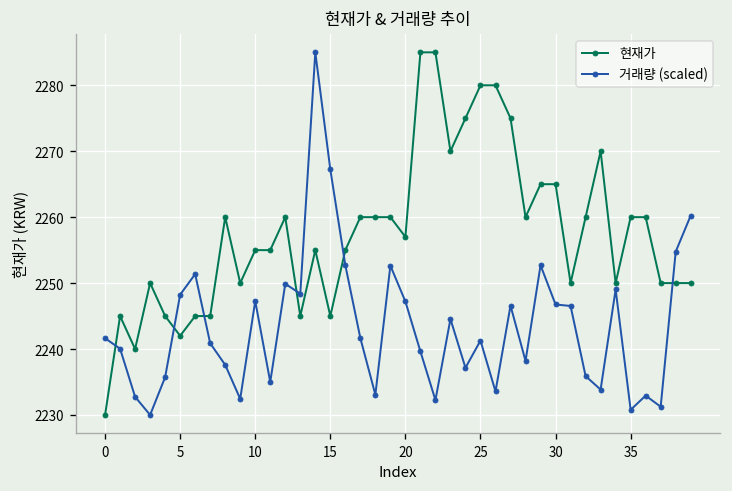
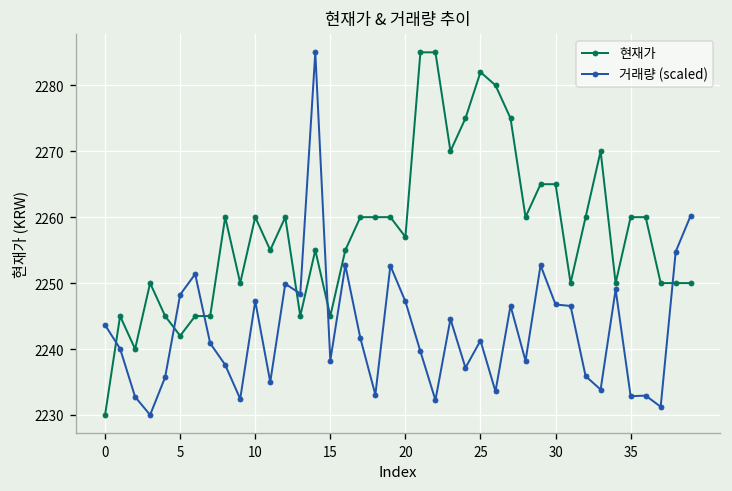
거래량 (scaled), 0: 2242 -> 2244
현재가, 10: 2255 -> 2260
거래량 (scaled), 15: 2267 -> 2238
현재가, 25: 2280 -> 2282
거래량 (scaled), 35: 2231 -> 2233
